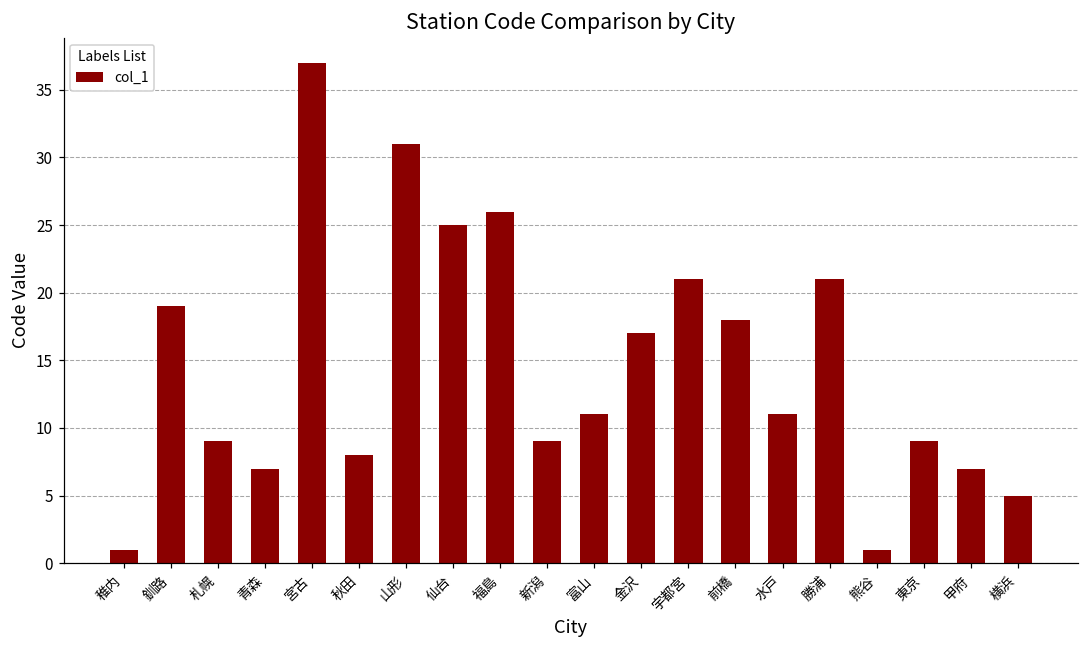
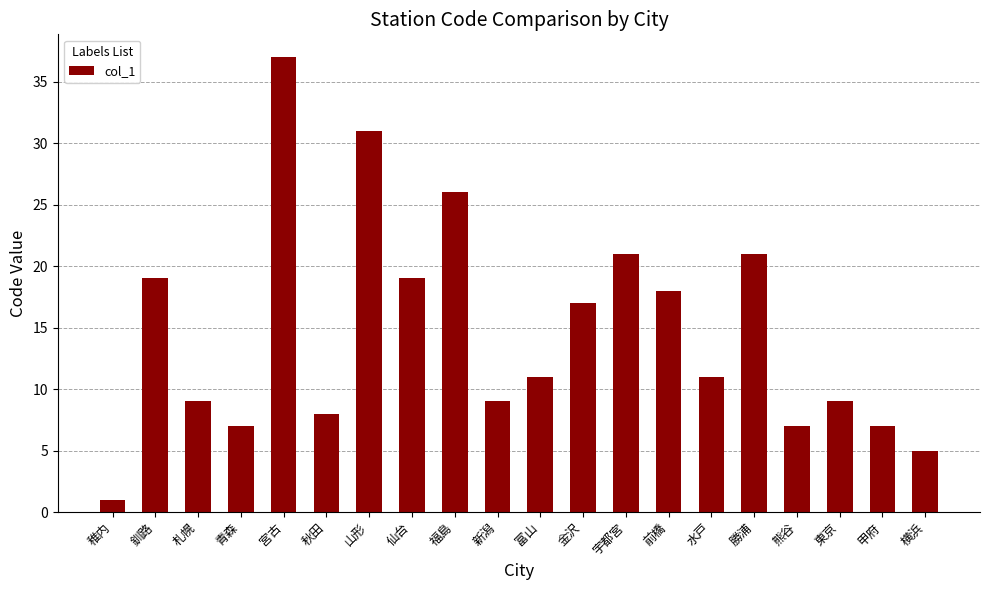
仙台: 25 -> 19
熊谷: 1 -> 7
